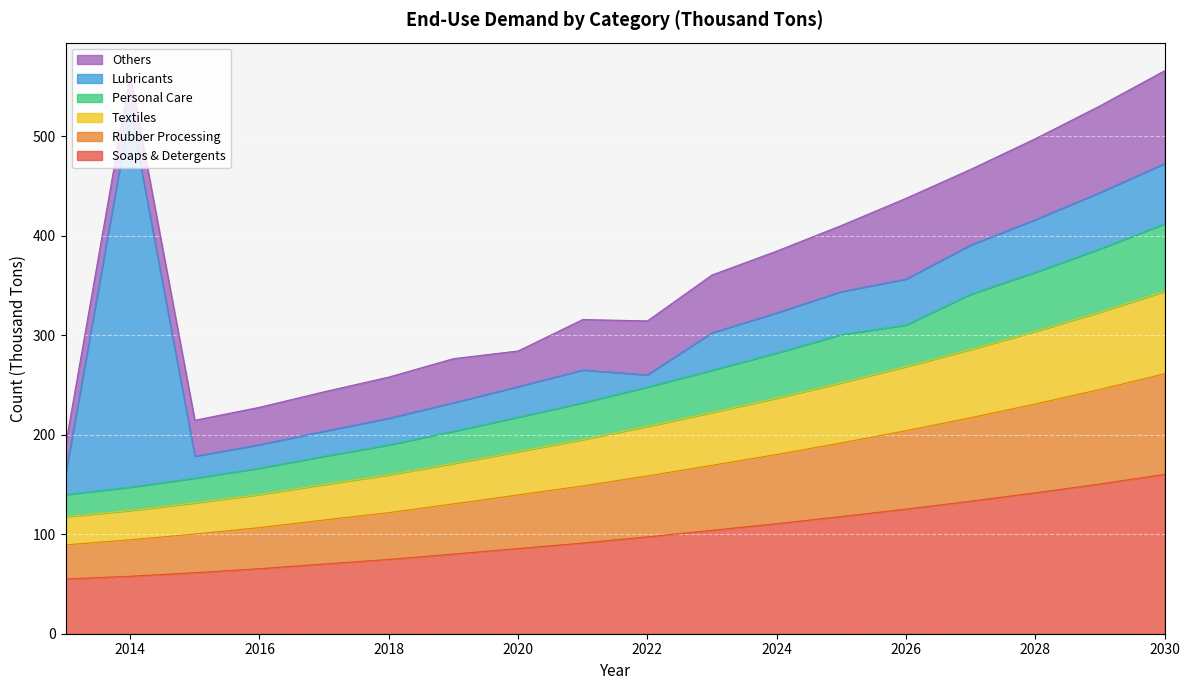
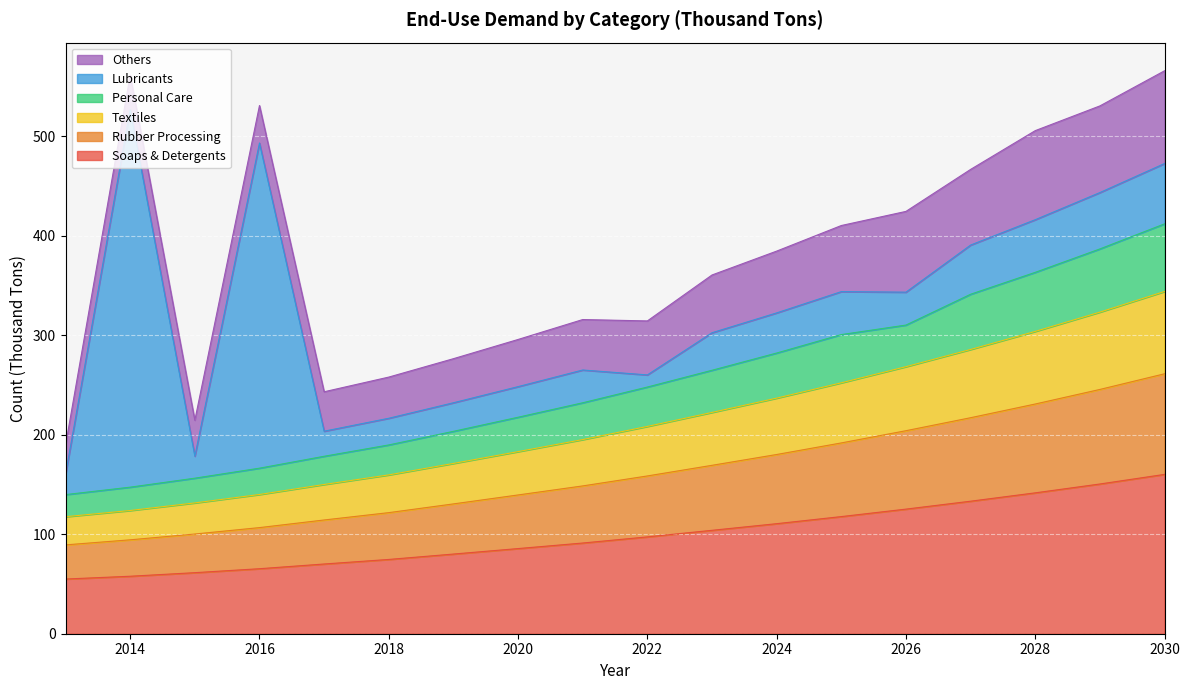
Lubricants, 2016: 20 -> 330
Others, 2020: 40 -> 50
Lubricants, 2026: 50 -> 30
Others, 2028: 80 -> 90
